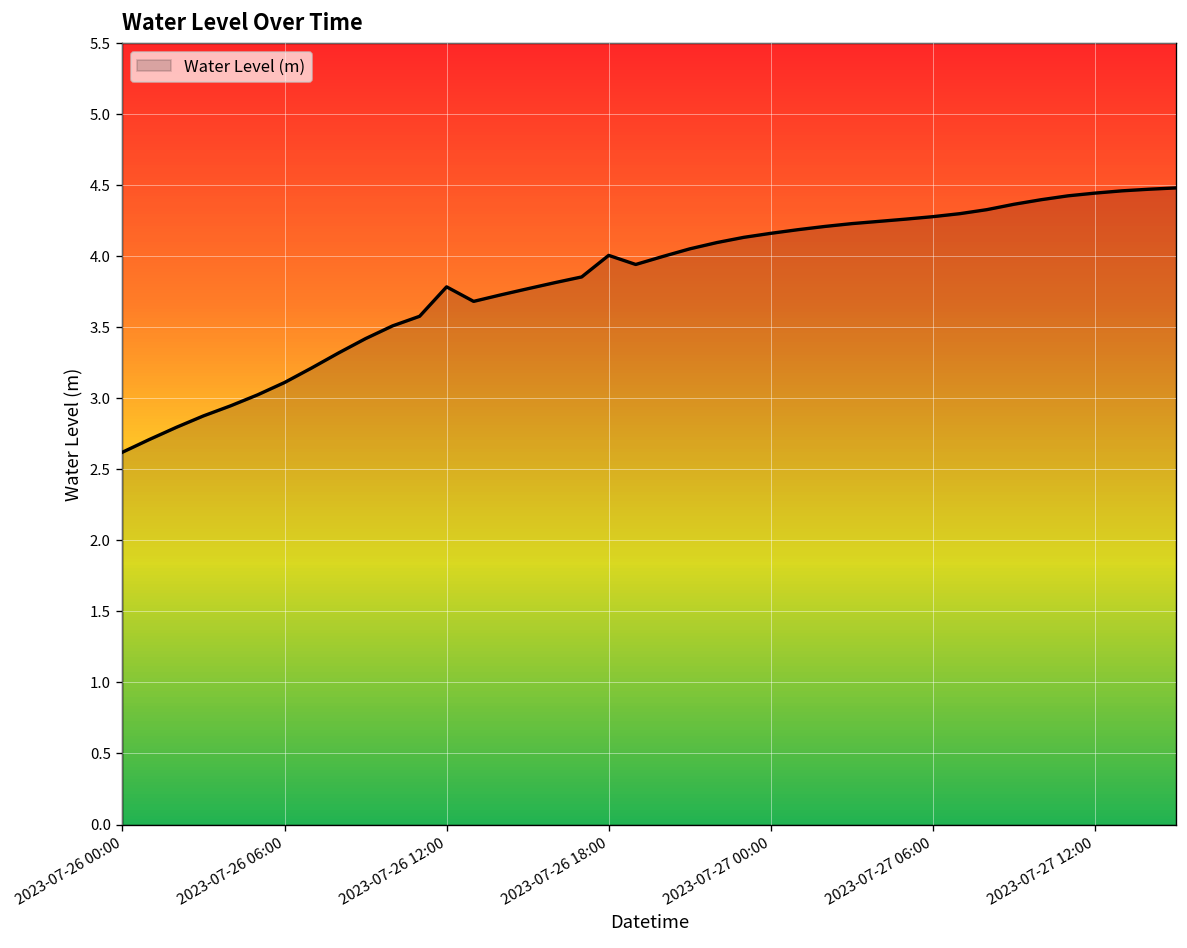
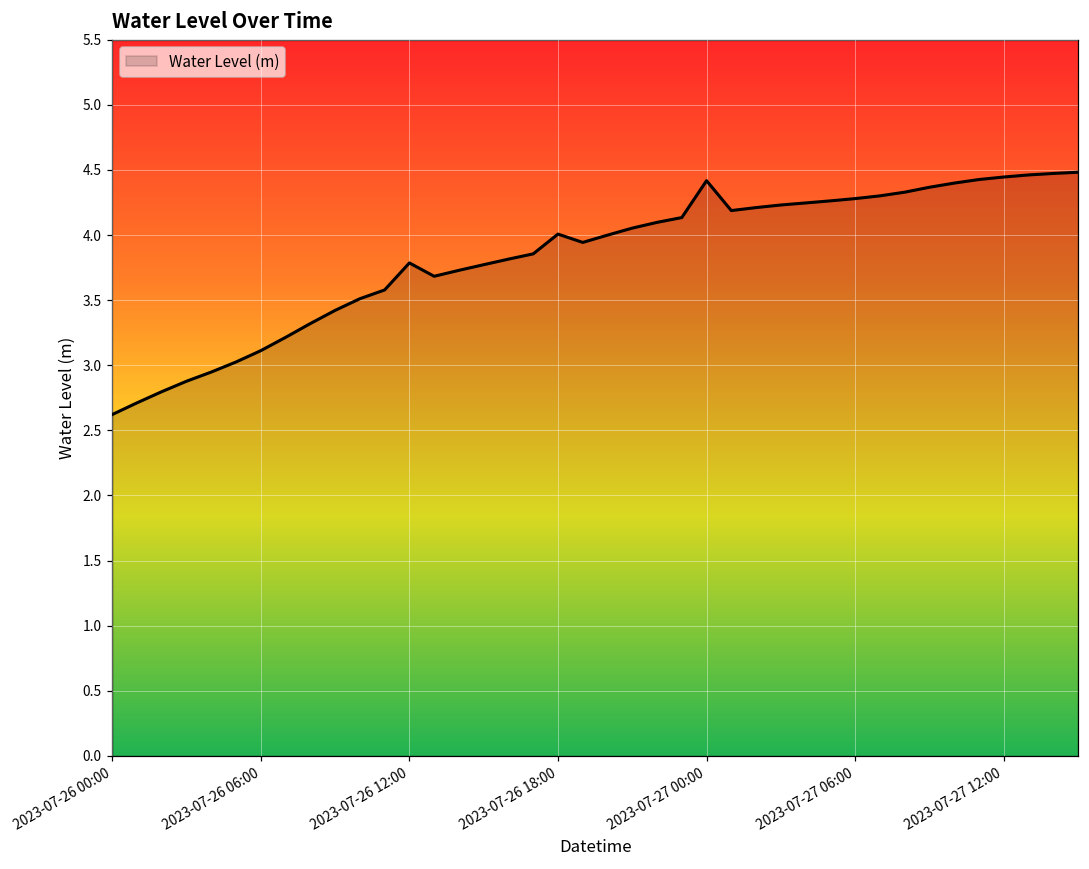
2023-07-27 00:00: 4.16 -> 4.42
